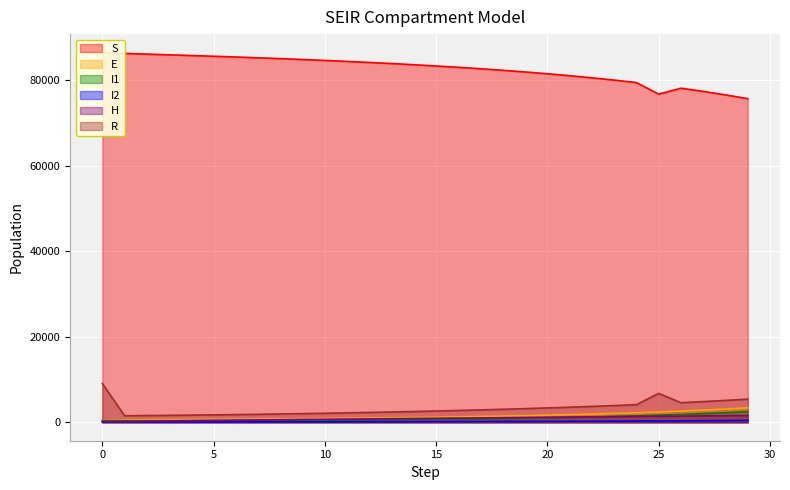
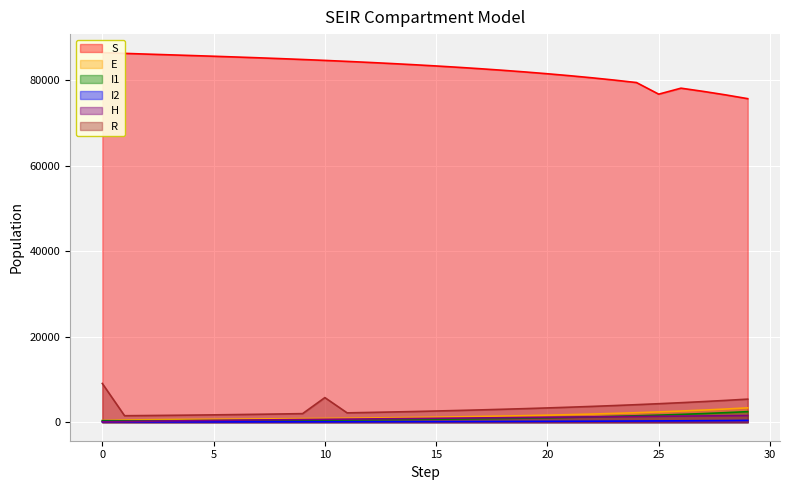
R, 10: 2000 -> 6000
R, 25: 7000 -> 4000
